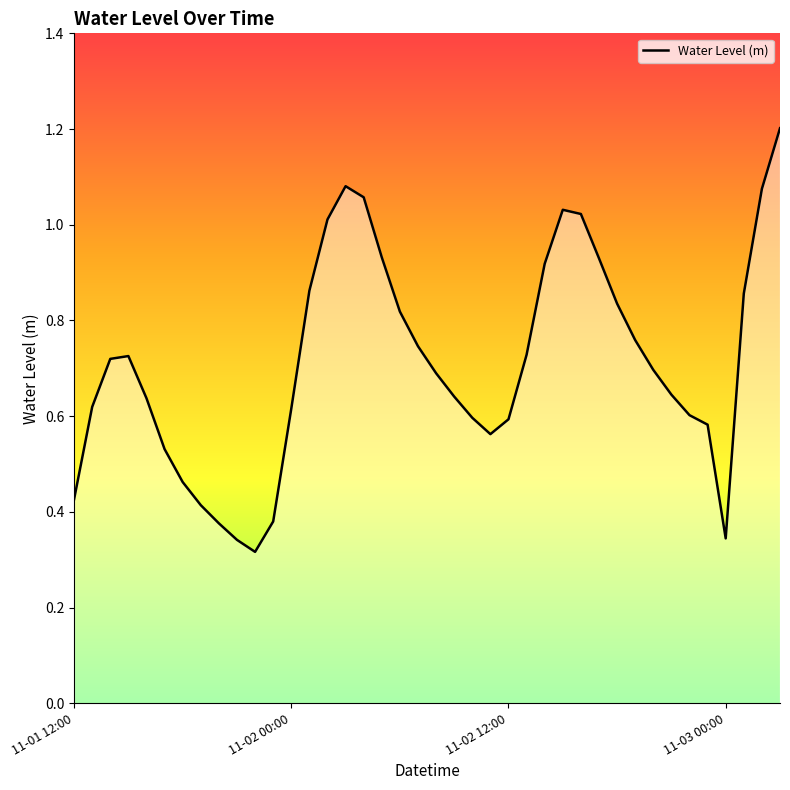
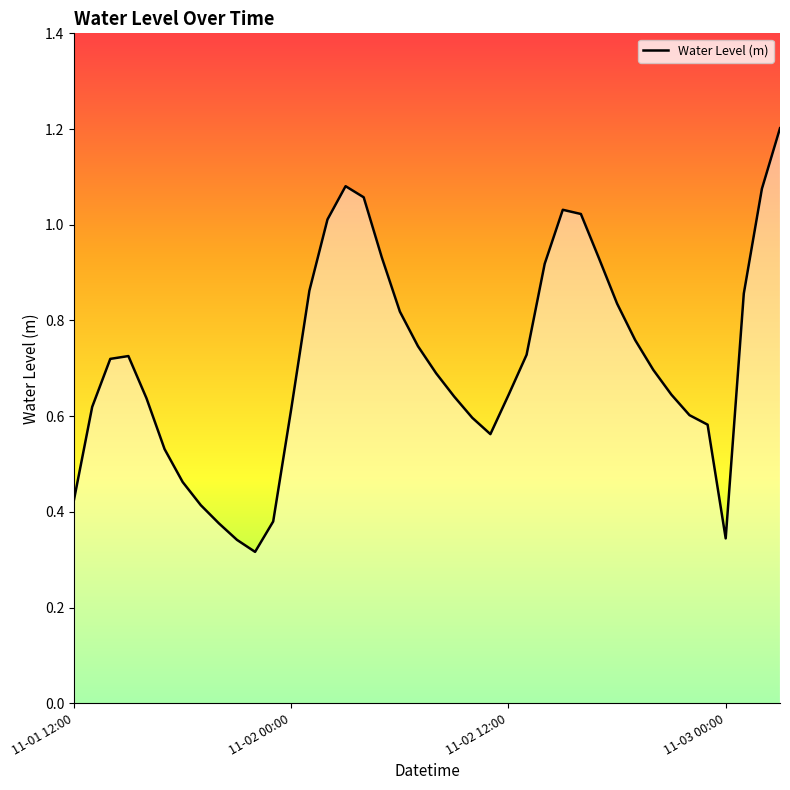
11-02 12:00: 0.59 -> 0.64
